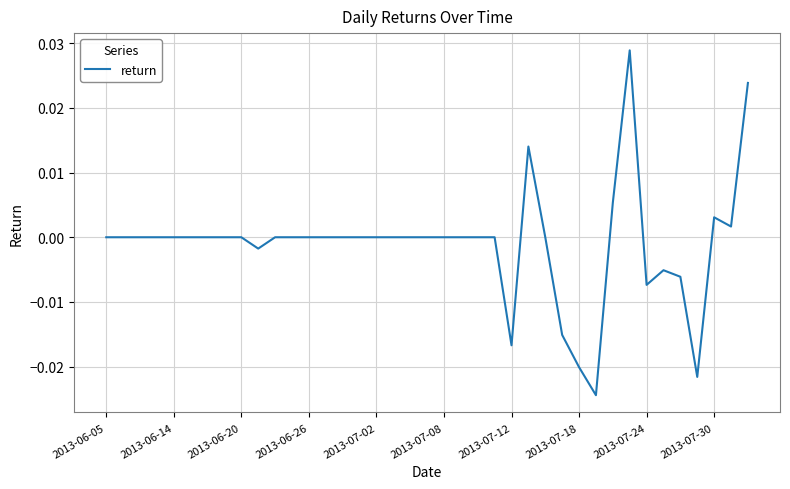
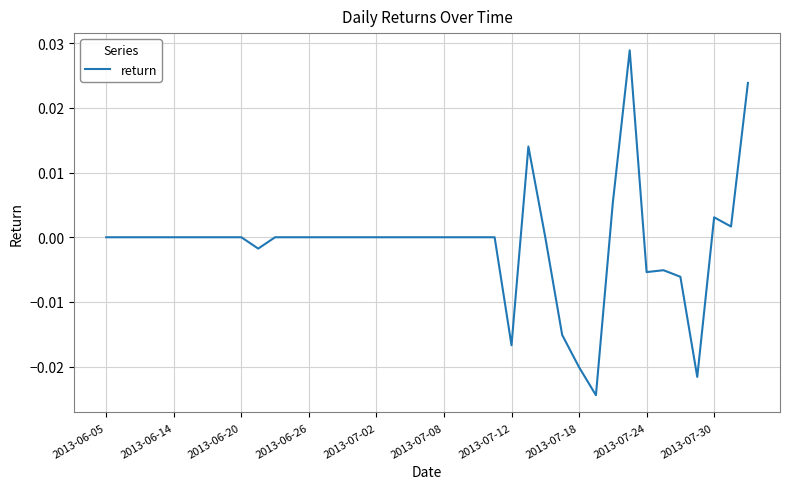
2013-07-24: -0.007 -> -0.005
